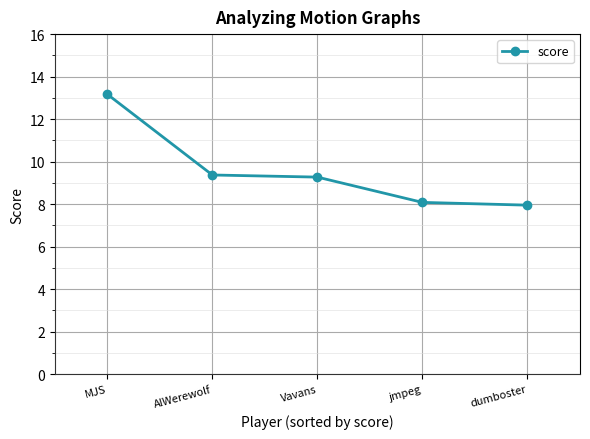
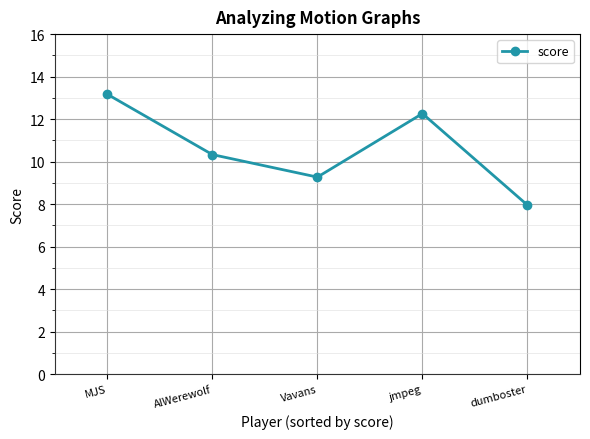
AlWerewolf: 9.4 -> 10.3
jmpeg: 8.1 -> 12.3
